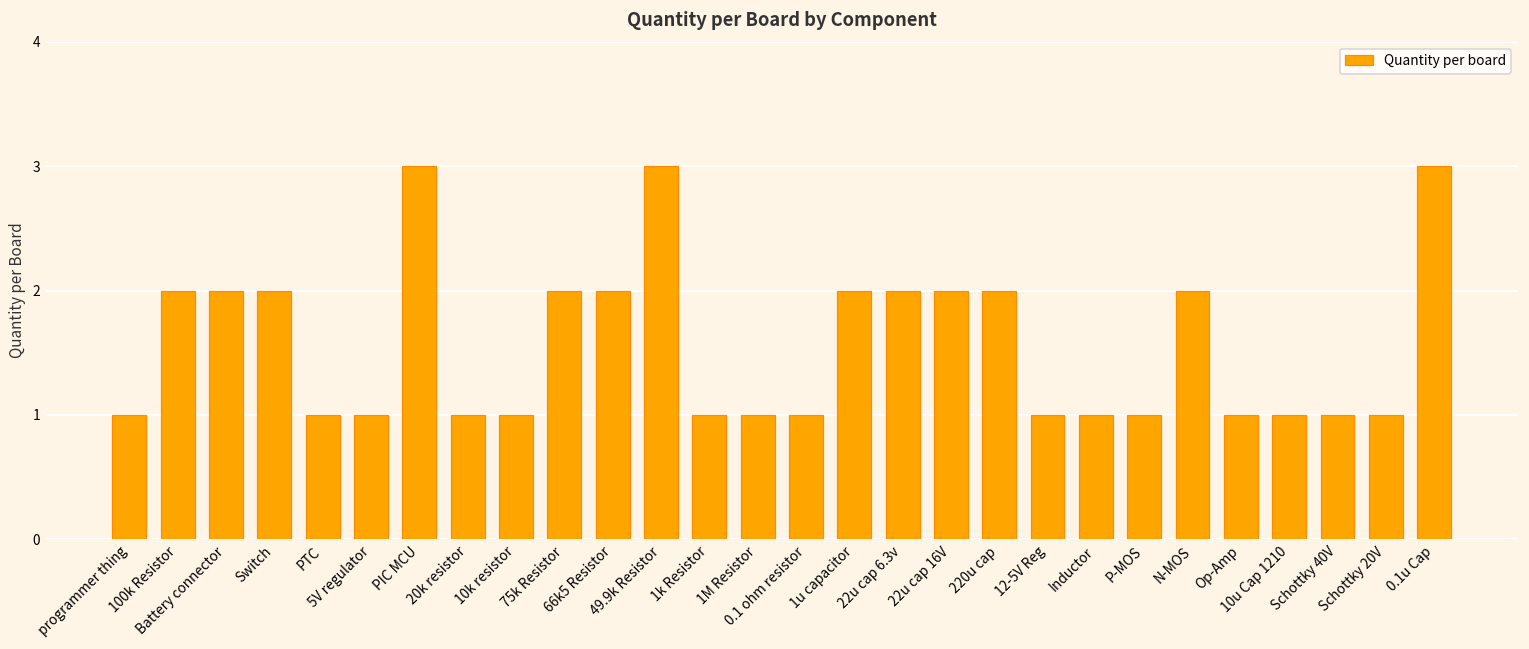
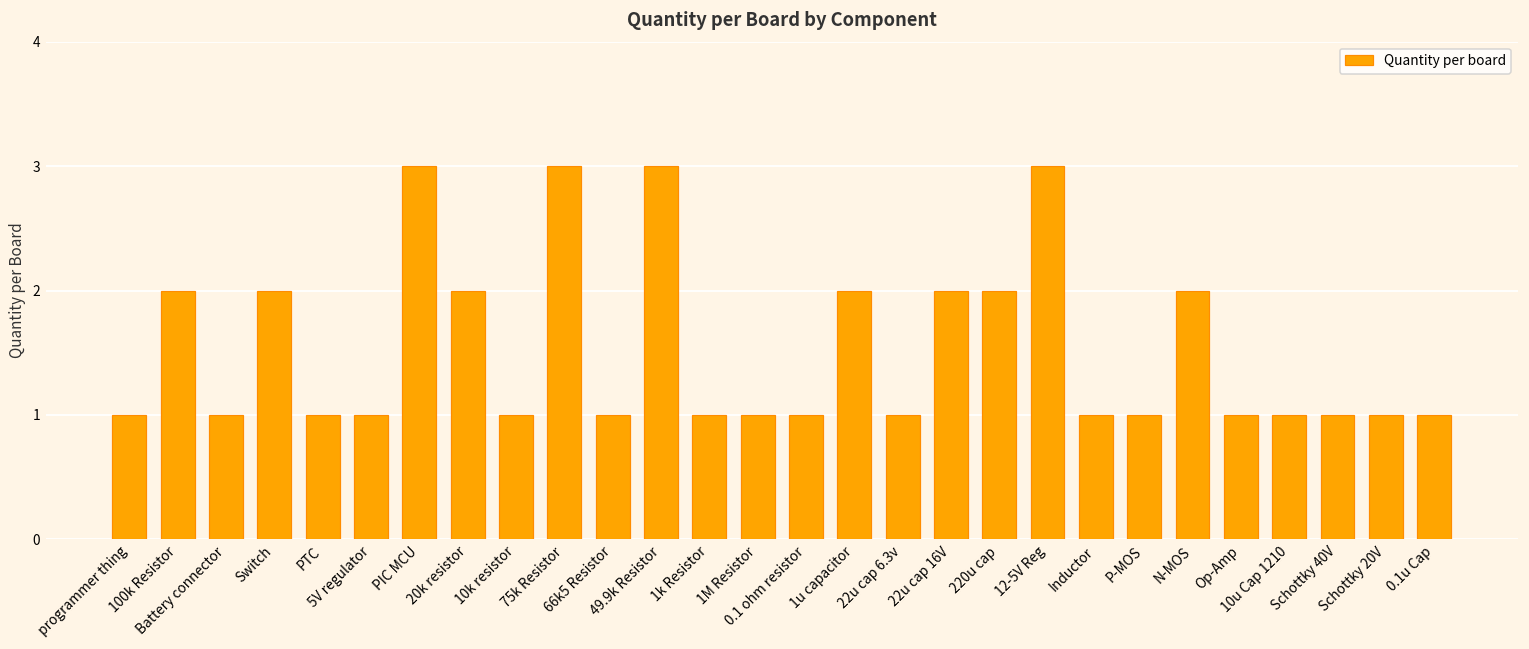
Battery connector: 2 -> 1
20k resistor: 1 -> 2
75k Resistor: 2 -> 3
66k5 Resistor: 2 -> 1
22u cap 6.3v: 2 -> 1
12-5V Reg: 1 -> 3
0.1u Cap: 3 -> 1
